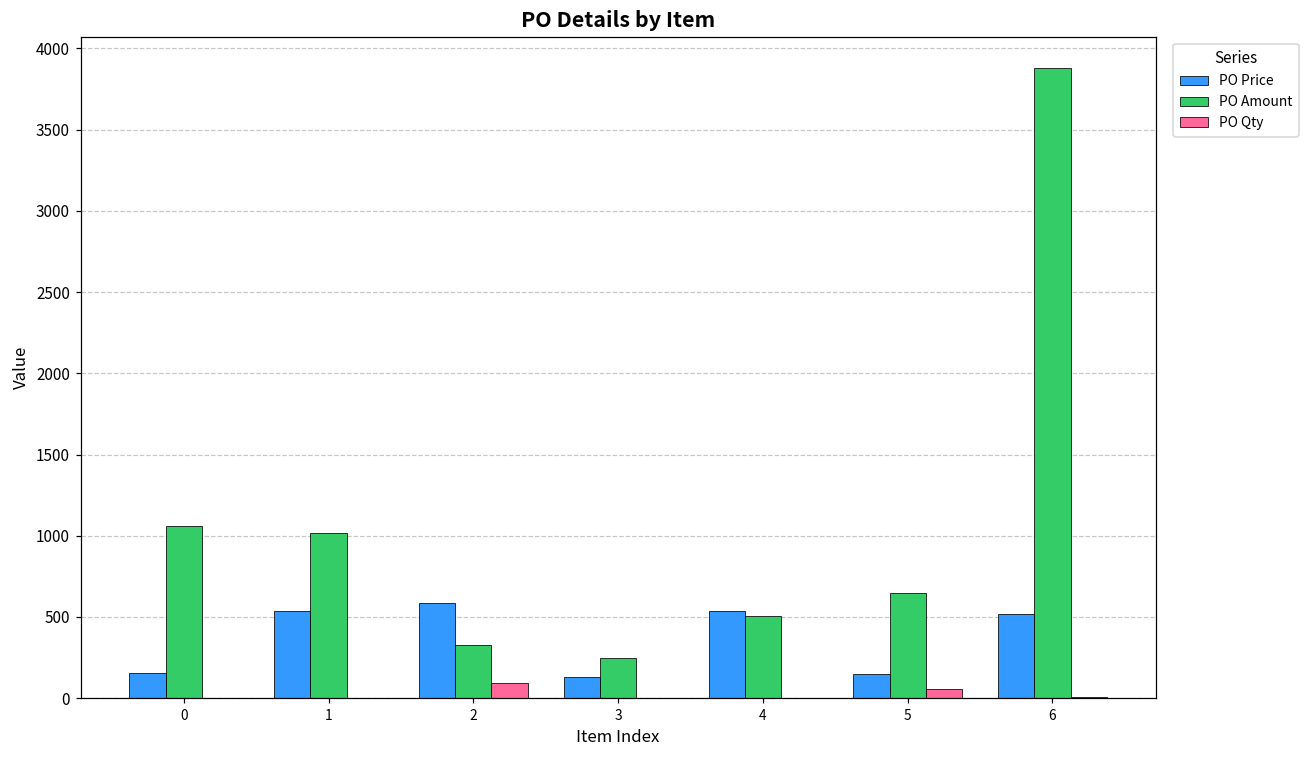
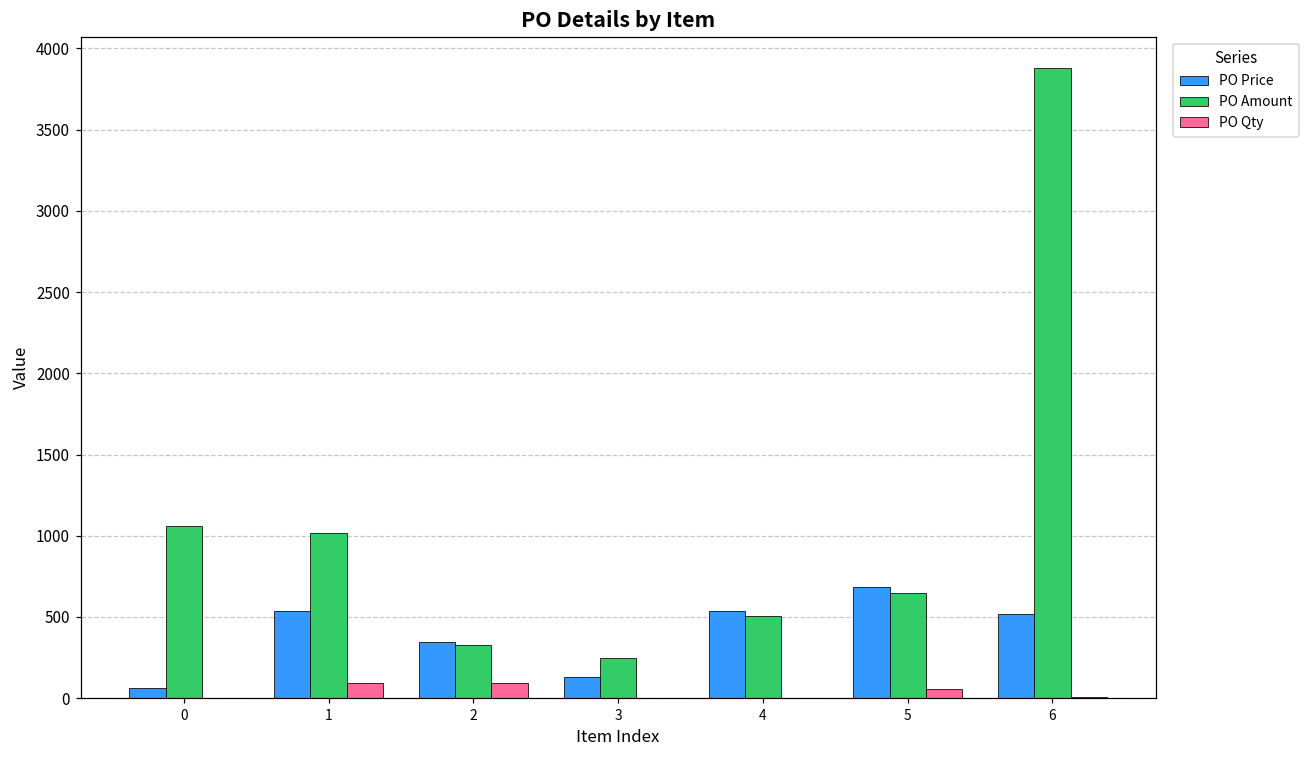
PO Price, 0: 160 -> 60
PO Qty, 1: 0 -> 90
PO Price, 2: 590 -> 350
PO Price, 5: 150 -> 690
